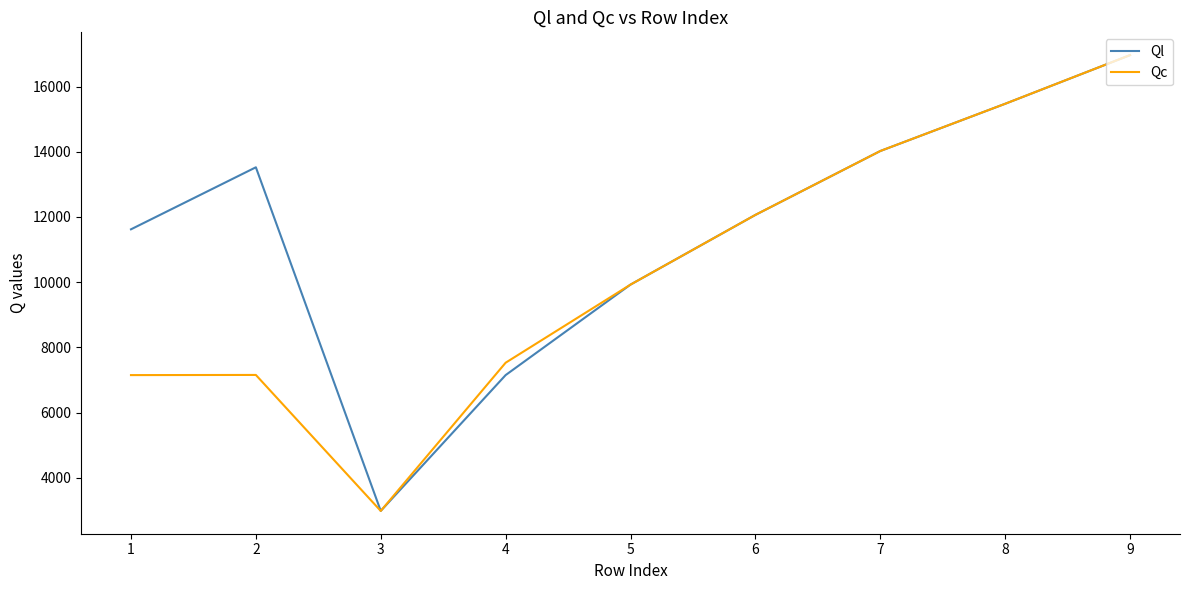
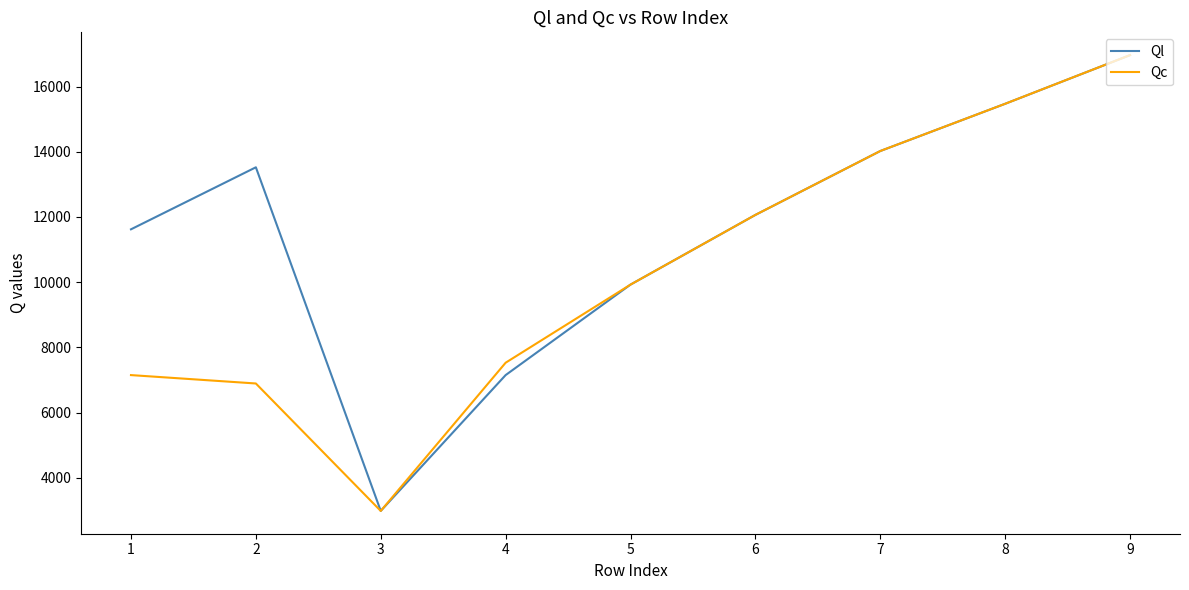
Qc, 2: 7200 -> 6900
